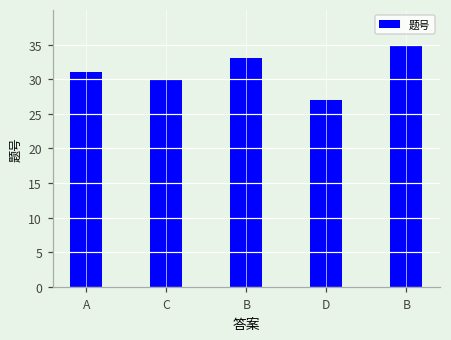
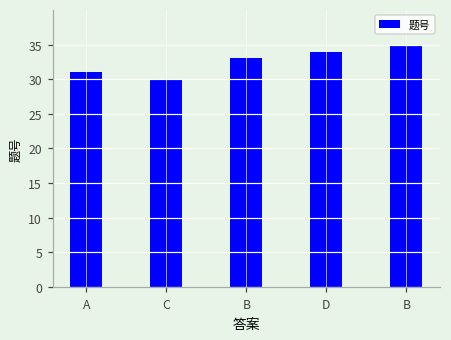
D: 27 -> 34
